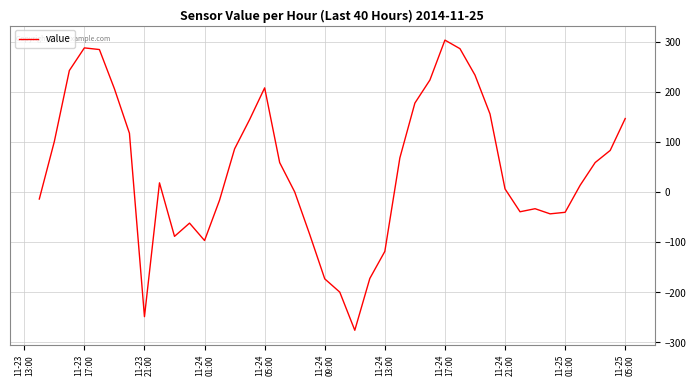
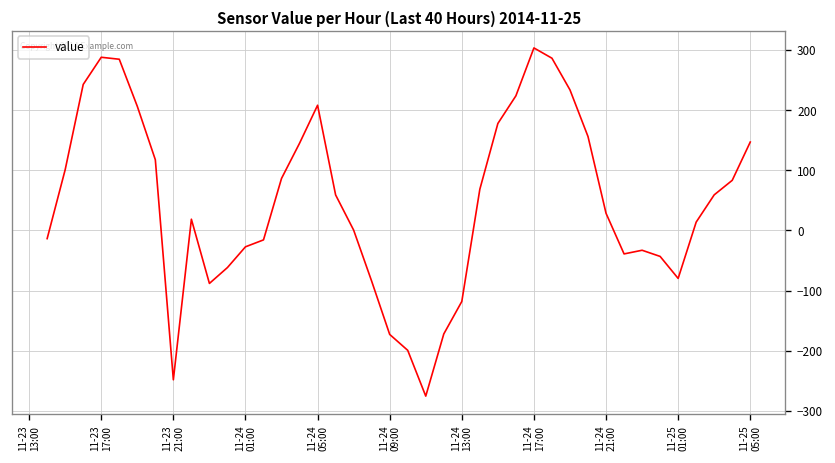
11-24 01:00: -100 -> -30
11-24 21:00: 10 -> 30
11-25 01:00: -40 -> -80
